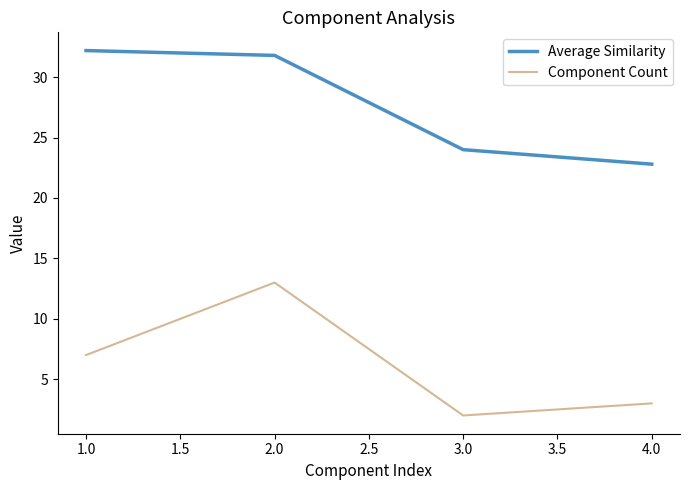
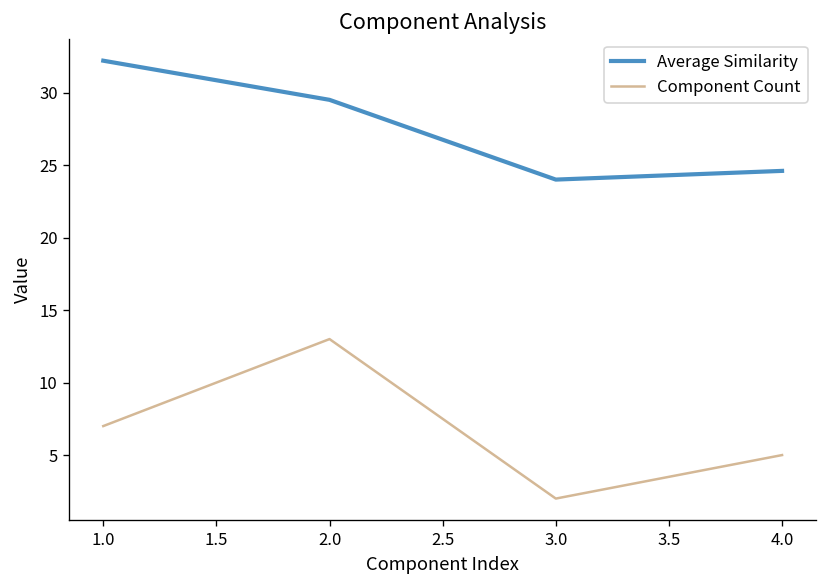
Average Similarity, 2.0: 31.8 -> 29.5
Average Similarity, 4.0: 22.8 -> 24.6
Component Count, 4.0: 3 -> 5
